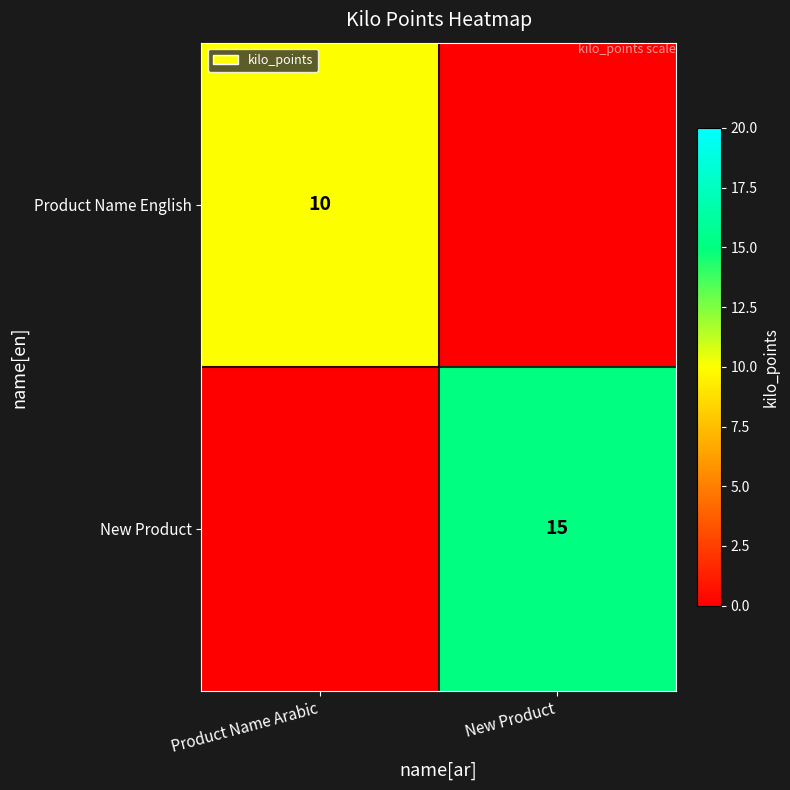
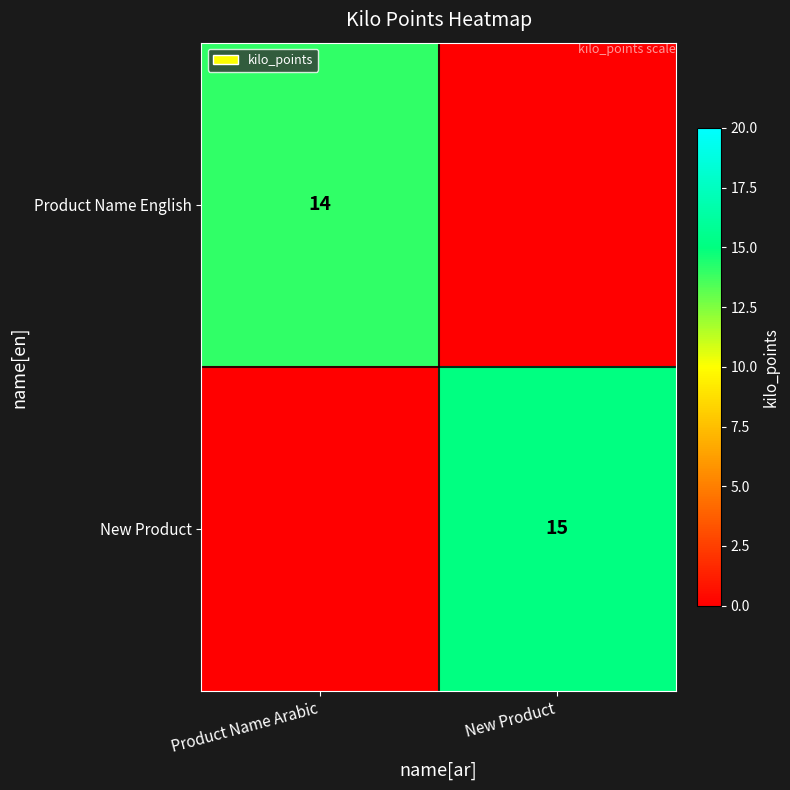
Product Name English, Product Name Arabic: 10 -> 14
